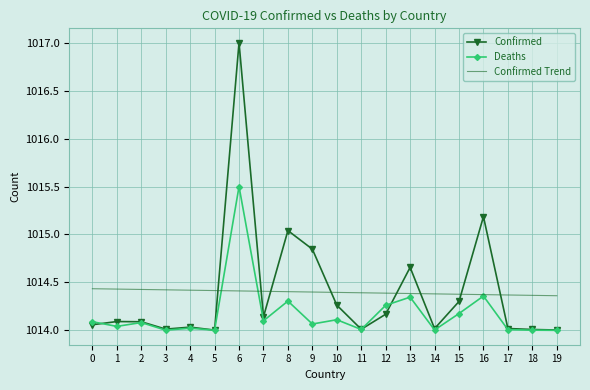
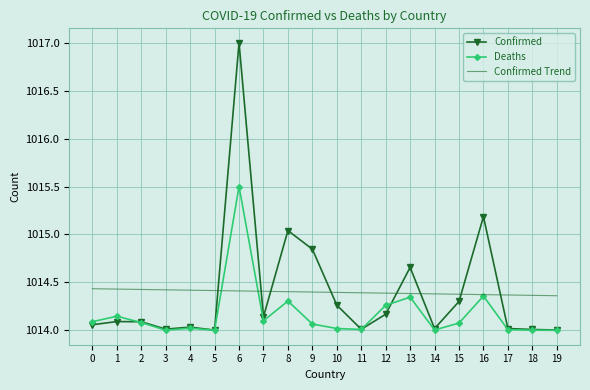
Deaths, 1: 1014.0 -> 1014.1
Deaths, 10: 1014.1 -> 1014.0
Deaths, 15: 1014.2 -> 1014.1
